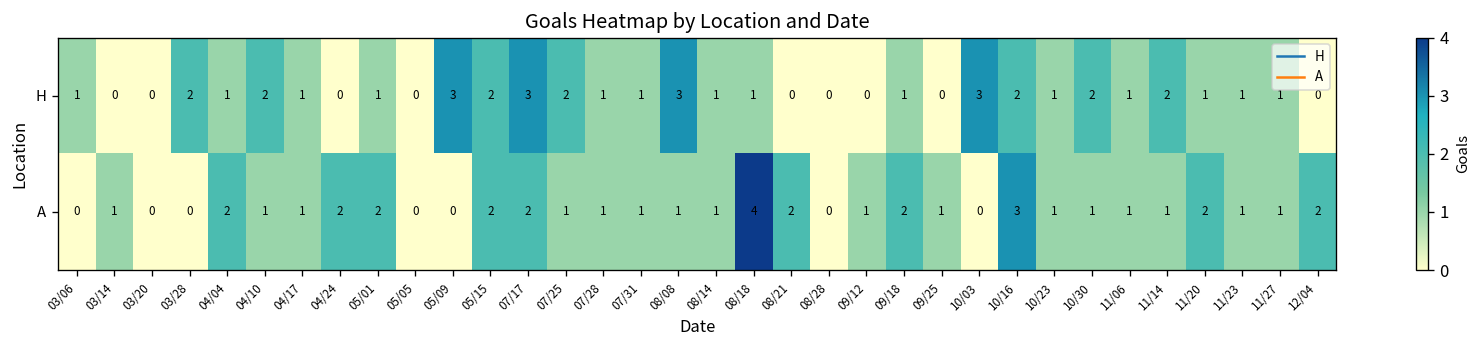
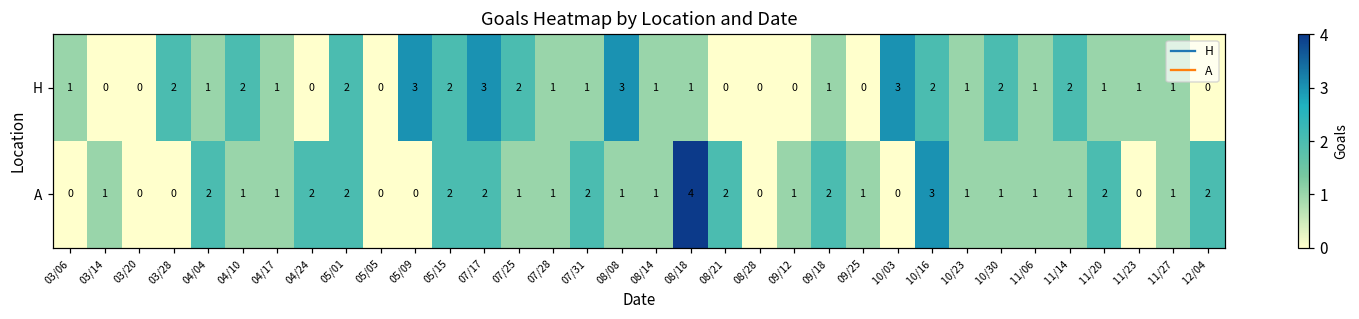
H, 05/01: 1 -> 2
A, 07/31: 1 -> 2
A, 11/23: 1 -> 0
